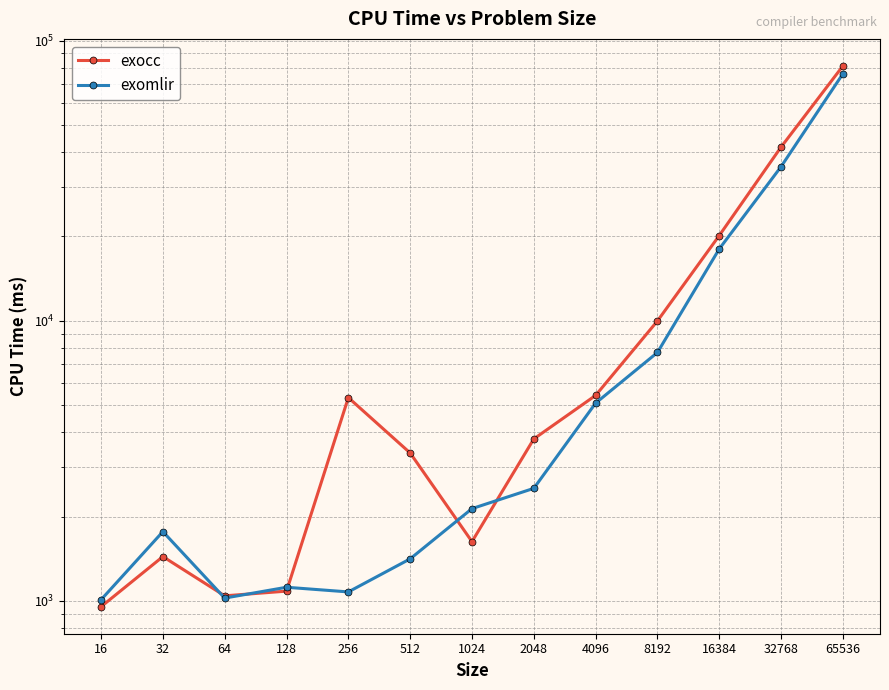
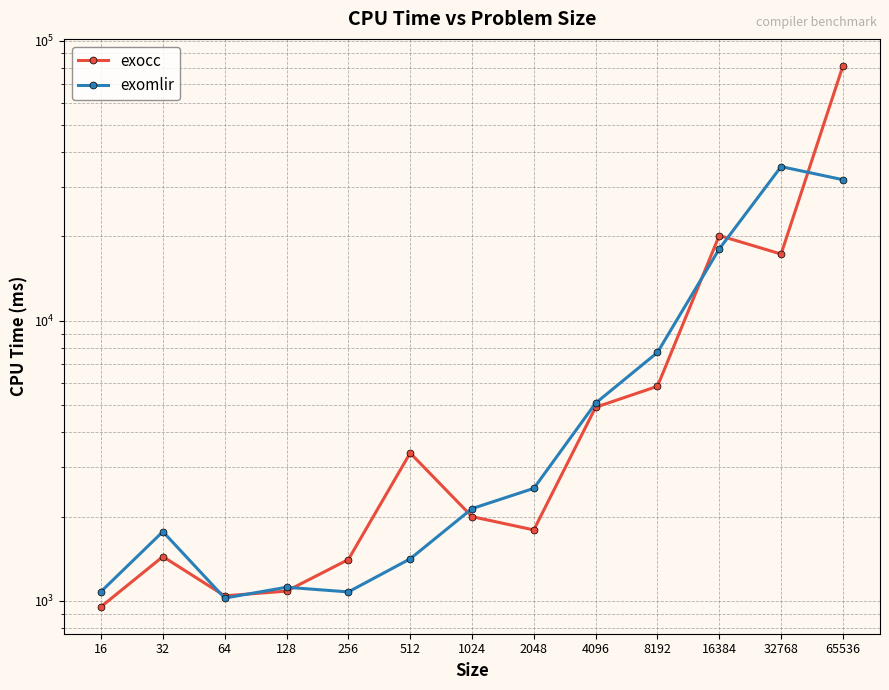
exomlir, 16: 1010 -> 1080
exocc, 256: 5300 -> 1400
exocc, 1024: 1600 -> 2000
exocc, 2048: 3800 -> 1800
exocc, 4096: 5400 -> 4900
exocc, 8192: 10000 -> 5800
exocc, 32768: 42000 -> 17000
exomlir, 65536: 76000 -> 32000
